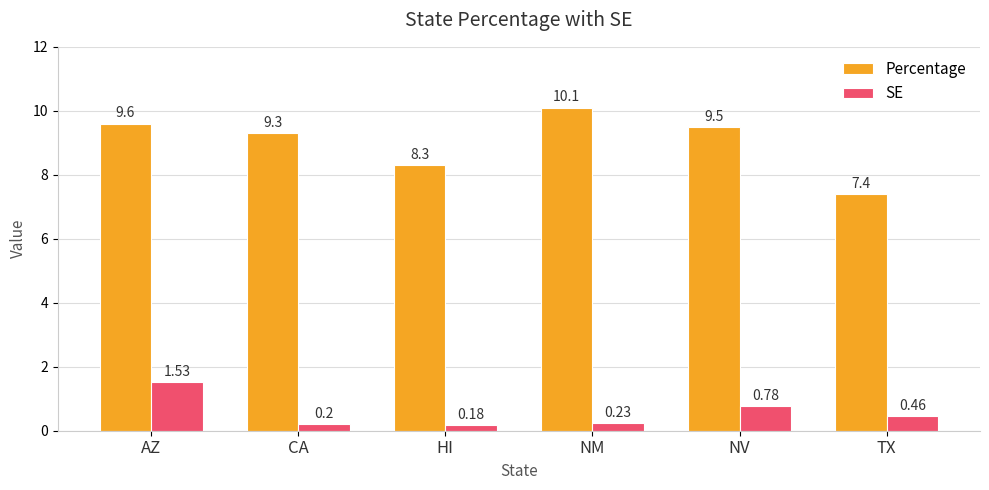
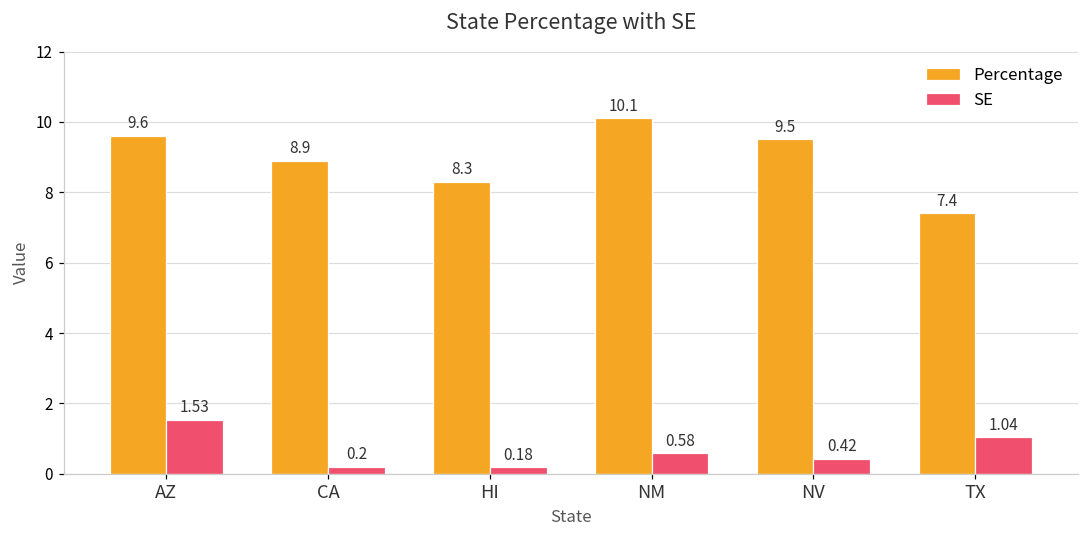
Percentage, CA: 9.3 -> 8.9
SE, NM: 0.23 -> 0.58
SE, NV: 0.78 -> 0.42
SE, TX: 0.46 -> 1.04
